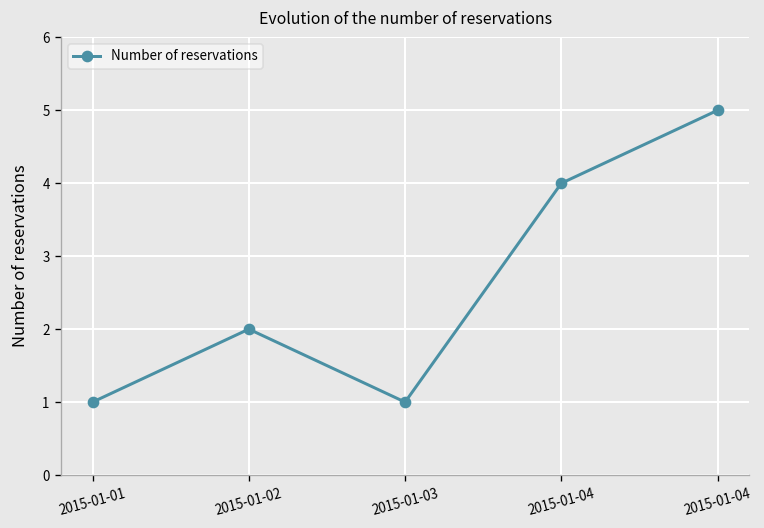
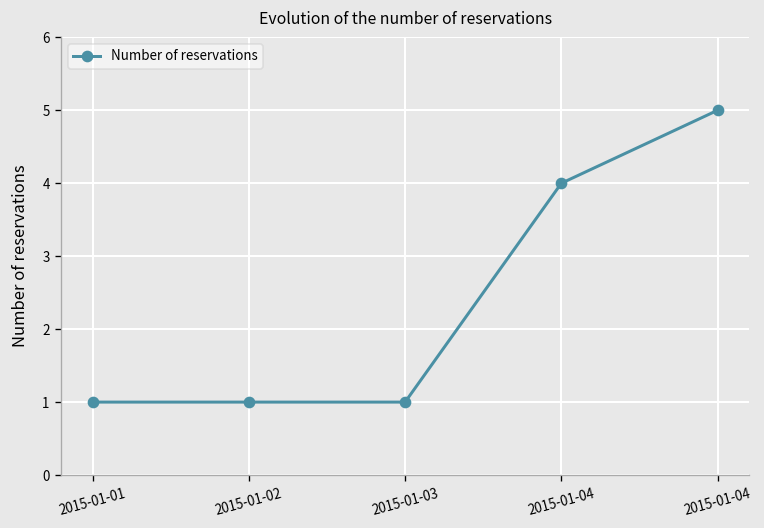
2015-01-02: 2 -> 1
